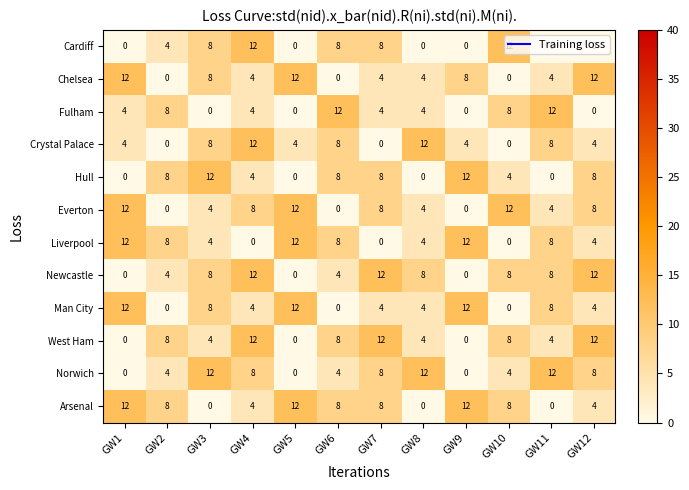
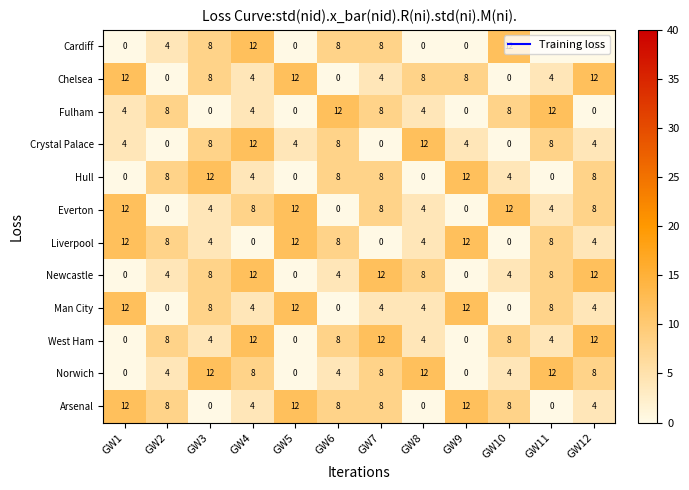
Chelsea, GW8: 4 -> 8
Fulham, GW7: 4 -> 8
Newcastle, GW10: 8 -> 4
